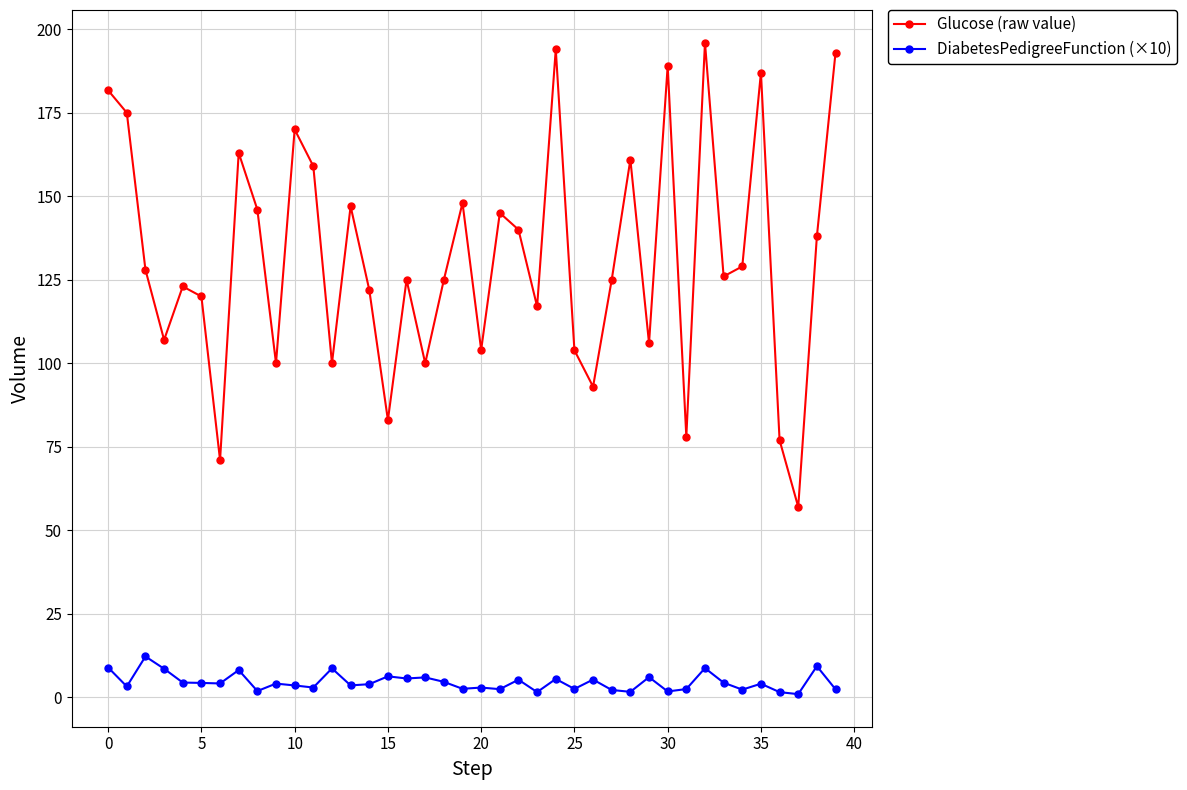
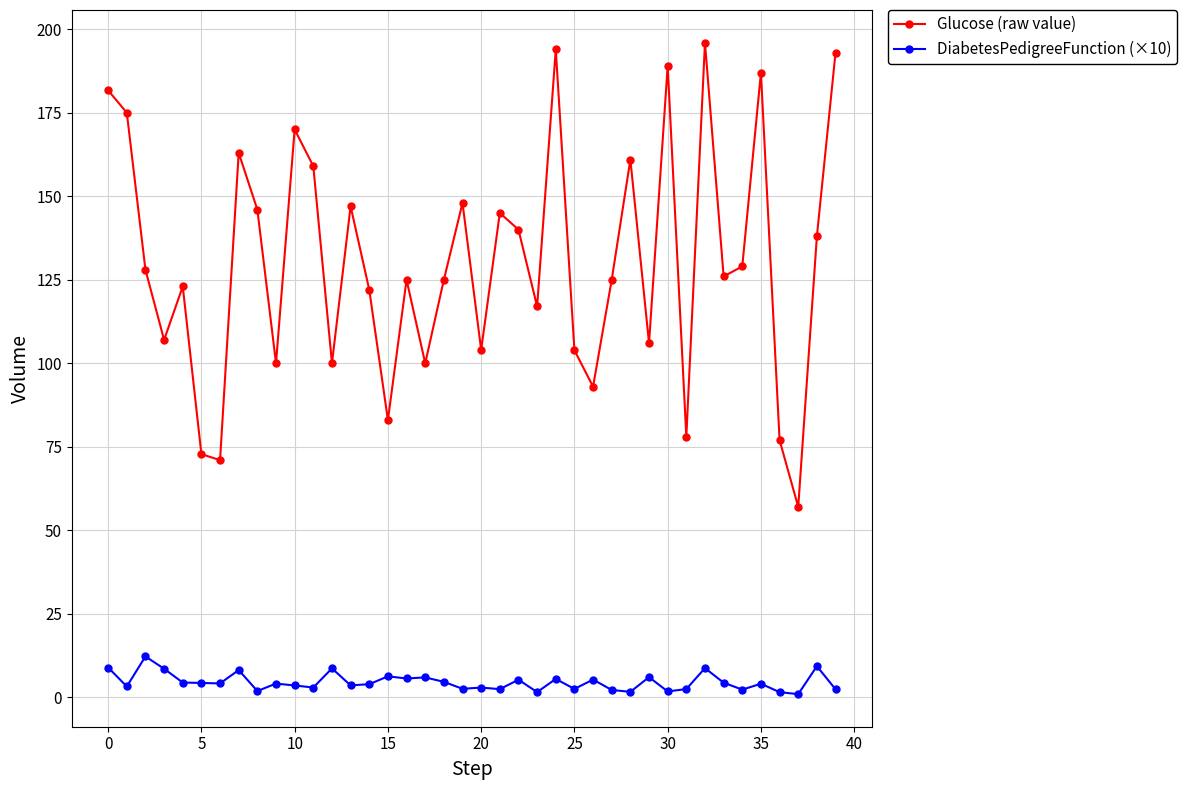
Glucose (raw value), 5: 120 -> 73
